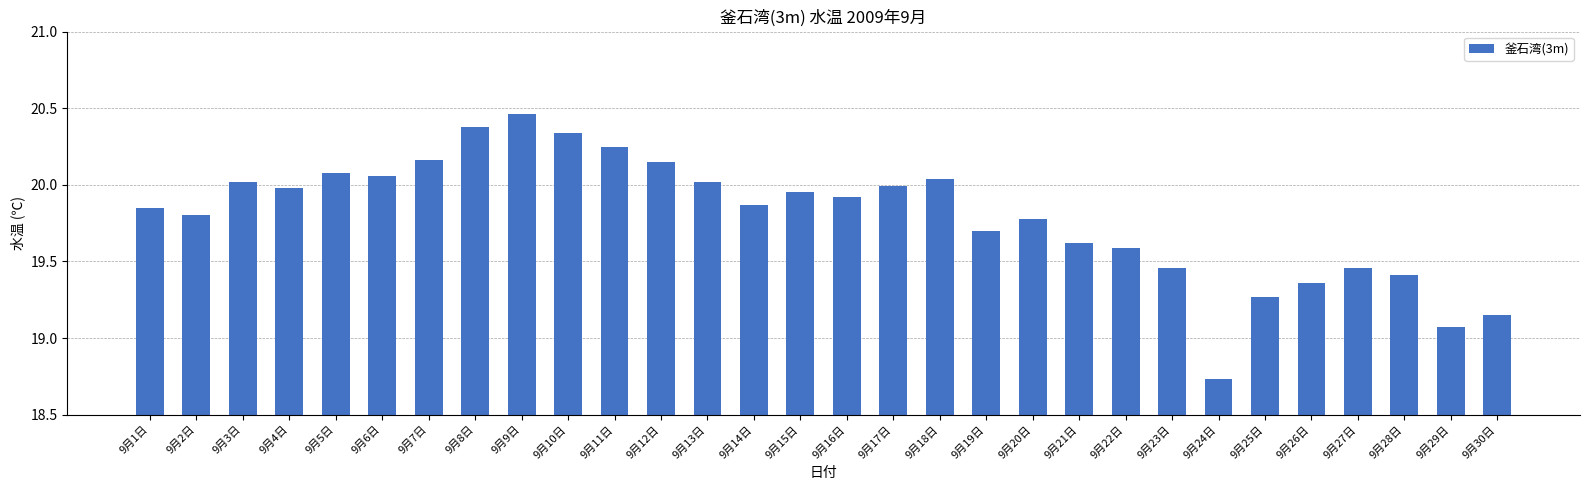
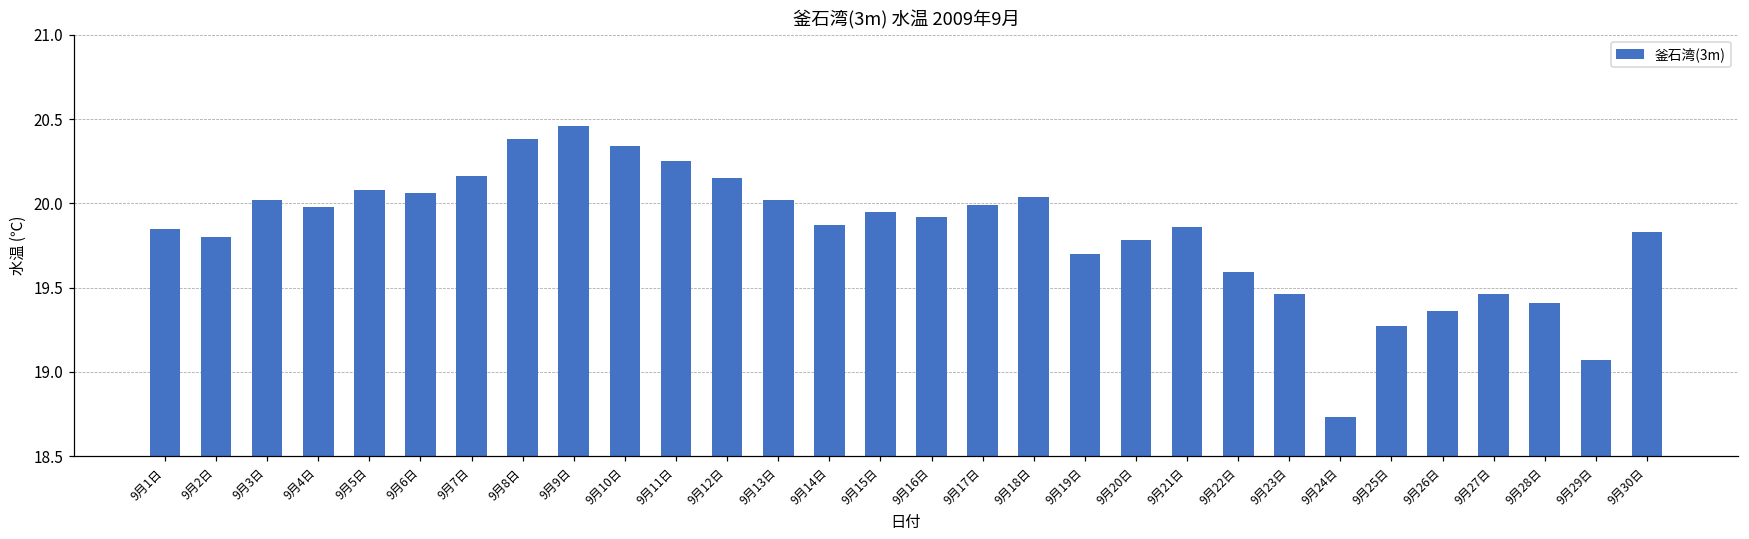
9月21日: 19.62 -> 19.86
9月30日: 19.15 -> 19.83
